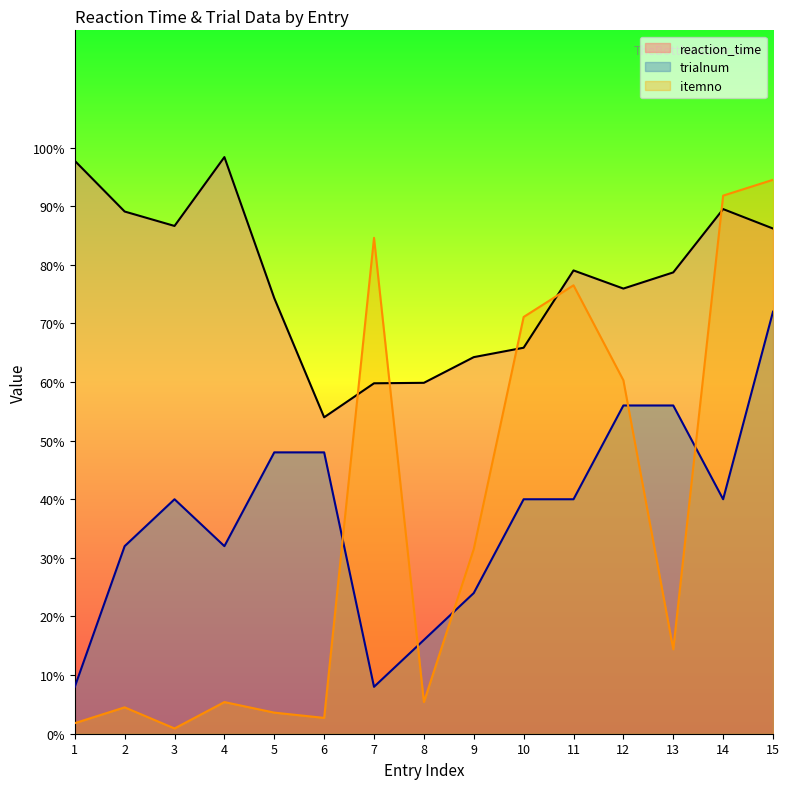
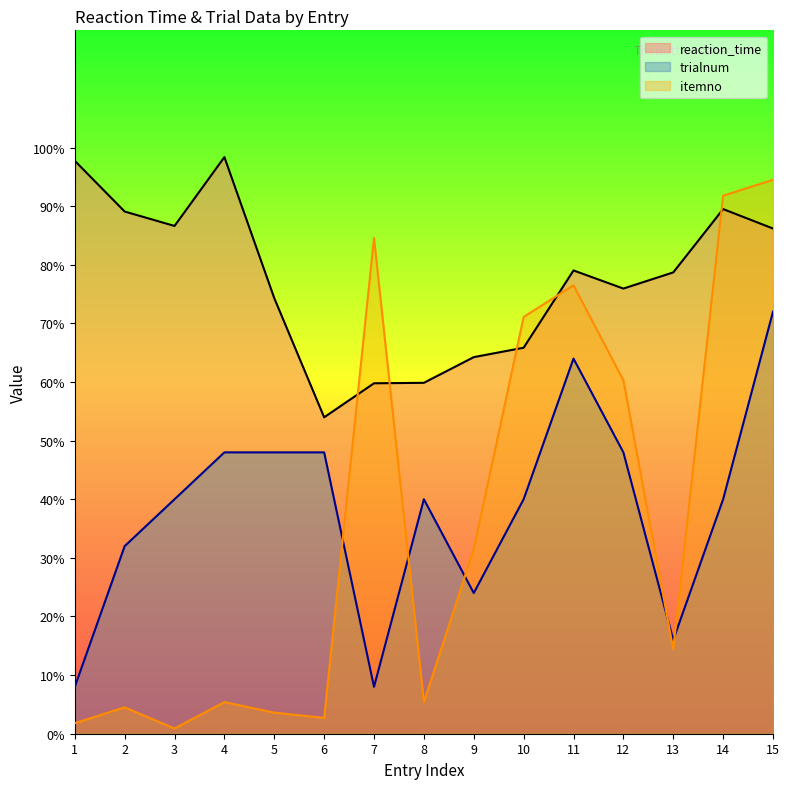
trialnum, 4: 32% -> 48%
trialnum, 8: 16% -> 40%
trialnum, 11: 40% -> 64%
trialnum, 12: 56% -> 48%
trialnum, 13: 56% -> 16%
